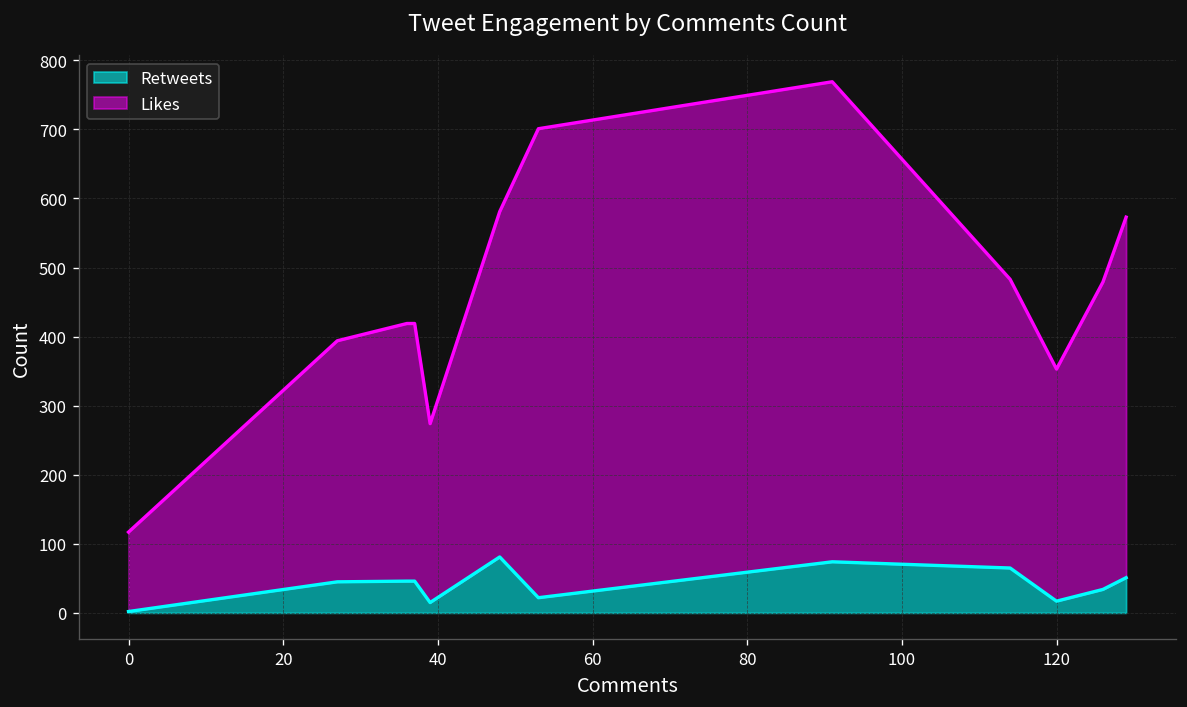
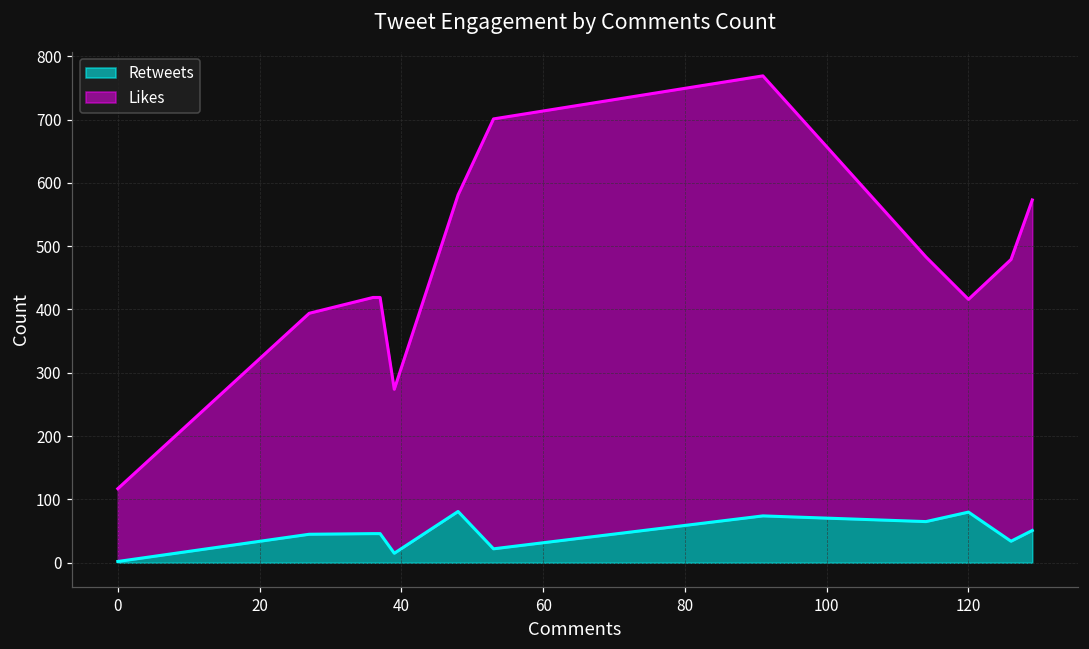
Retweets, 120: 20 -> 80
